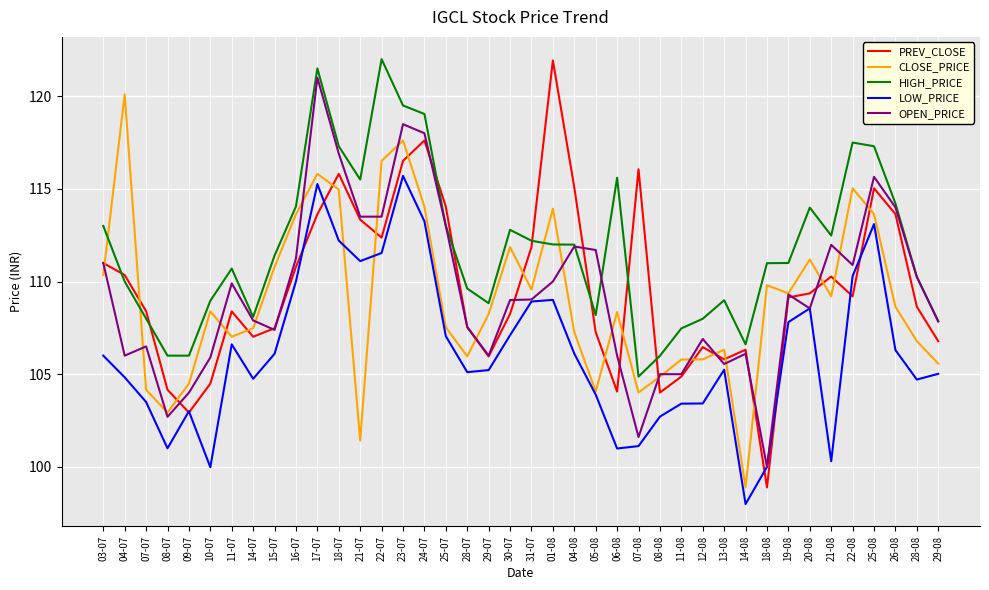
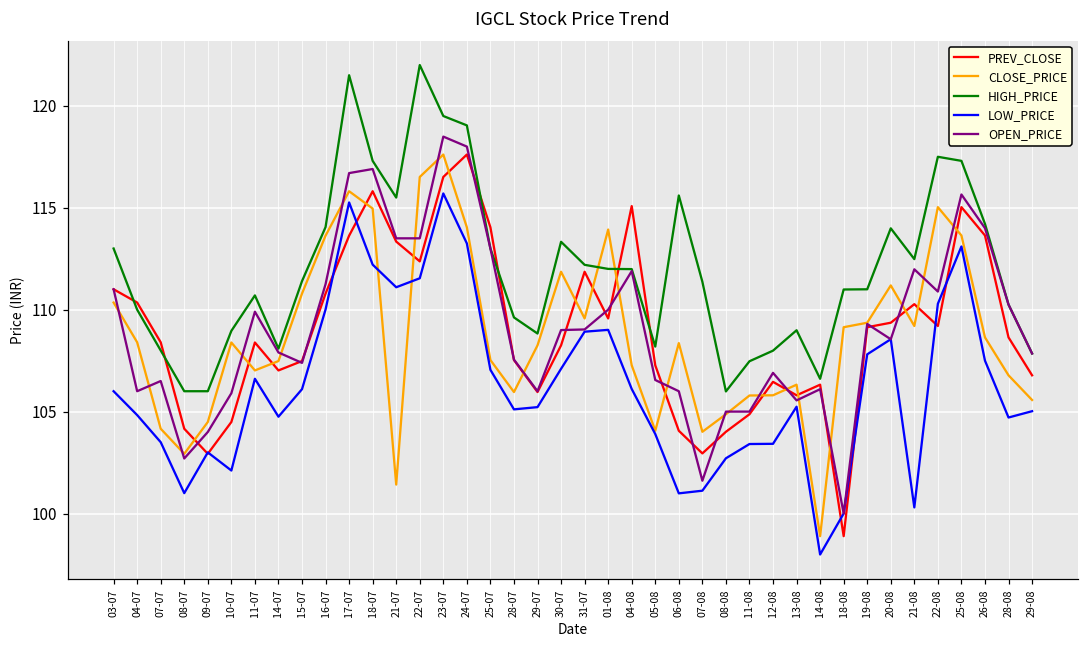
CLOSE_PRICE, 04-07: 120.1 -> 108.4
LOW_PRICE, 10-07: 100.0 -> 102.1
OPEN_PRICE, 17-07: 121.0 -> 116.7
HIGH_PRICE, 30-07: 112.8 -> 113.3
PREV_CLOSE, 01-08: 121.9 -> 109.6
OPEN_PRICE, 05-08: 111.7 -> 106.6
PREV_CLOSE, 07-08: 116.1 -> 103.0
HIGH_PRICE, 07-08: 104.9 -> 111.4
CLOSE_PRICE, 18-08: 109.8 -> 109.1
LOW_PRICE, 26-08: 106.3 -> 107.5
